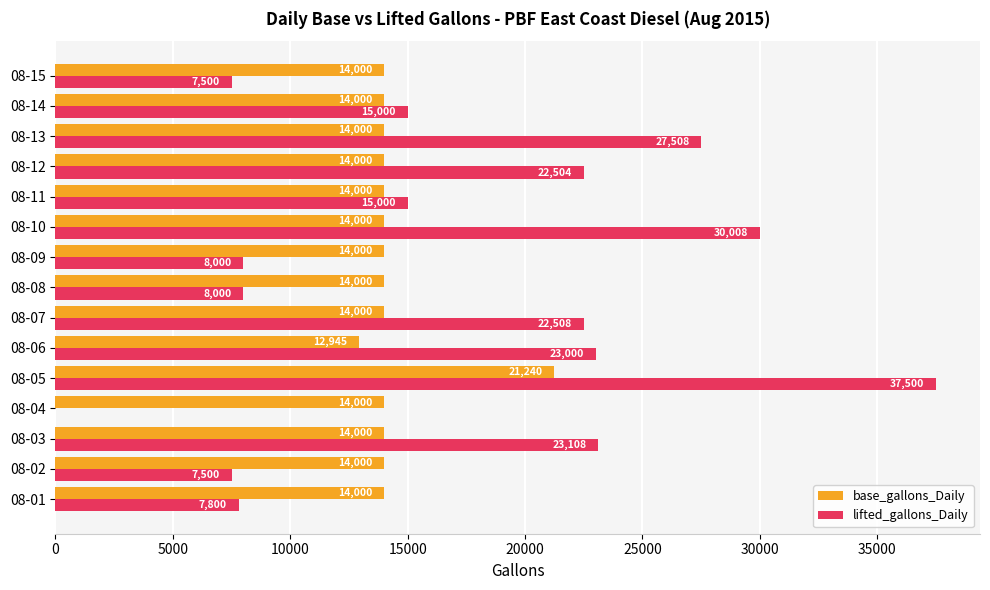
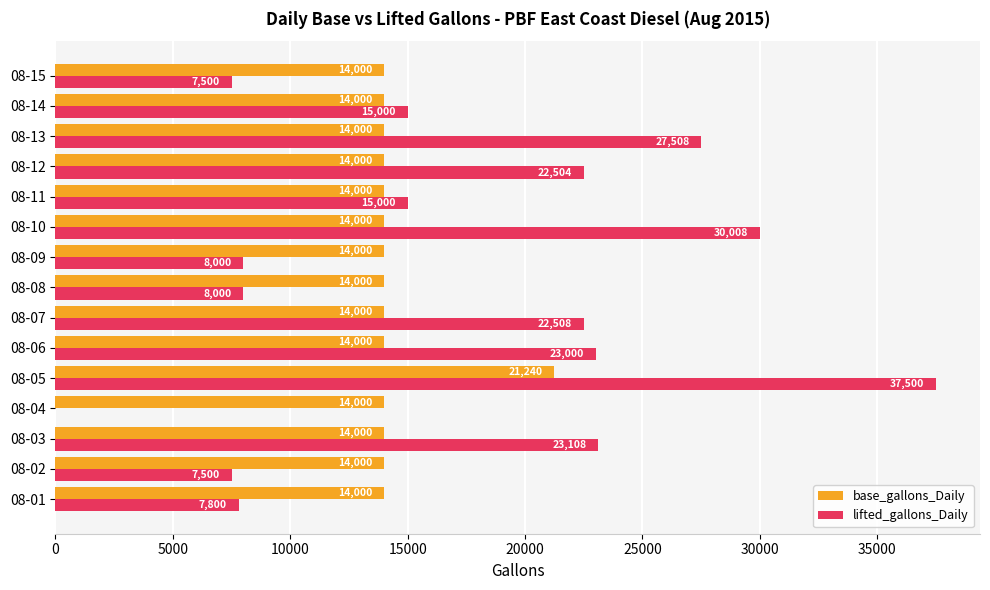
base_gallons_Daily, 08-06: 12,945 -> 14,000
